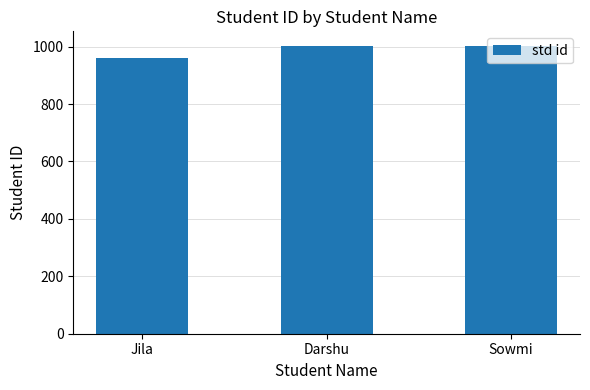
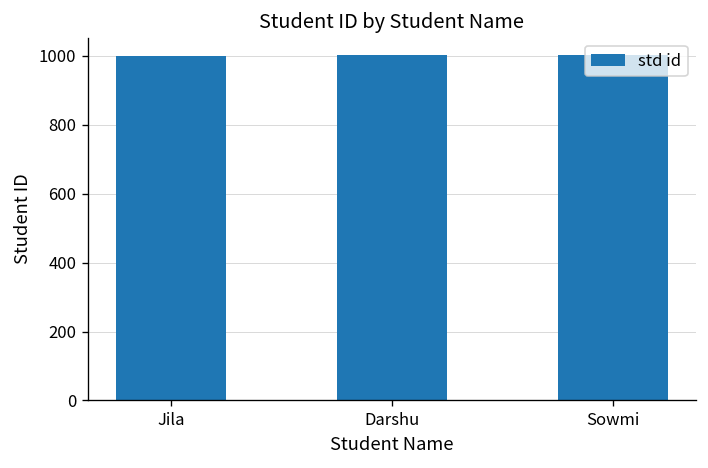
Jila: 960 -> 1000
